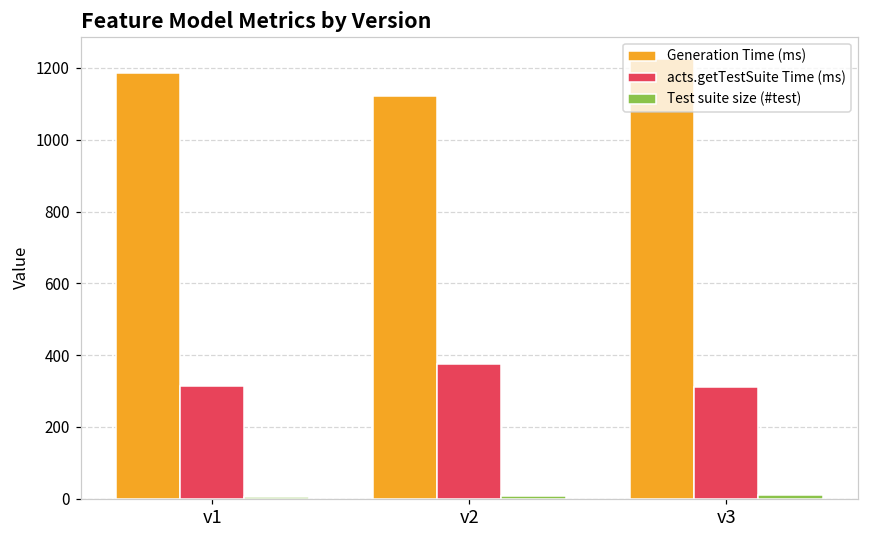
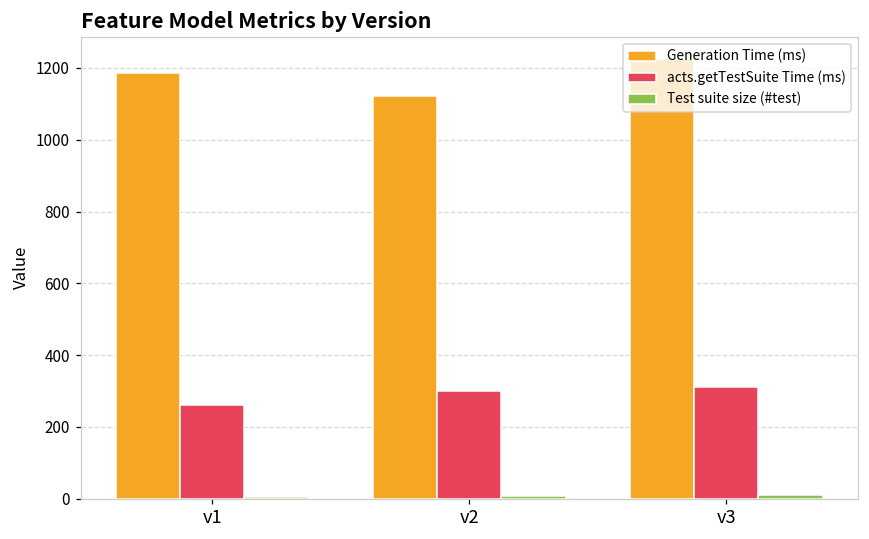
acts.getTestSuite Time (ms), v1: 310 -> 260
acts.getTestSuite Time (ms), v2: 380 -> 300
